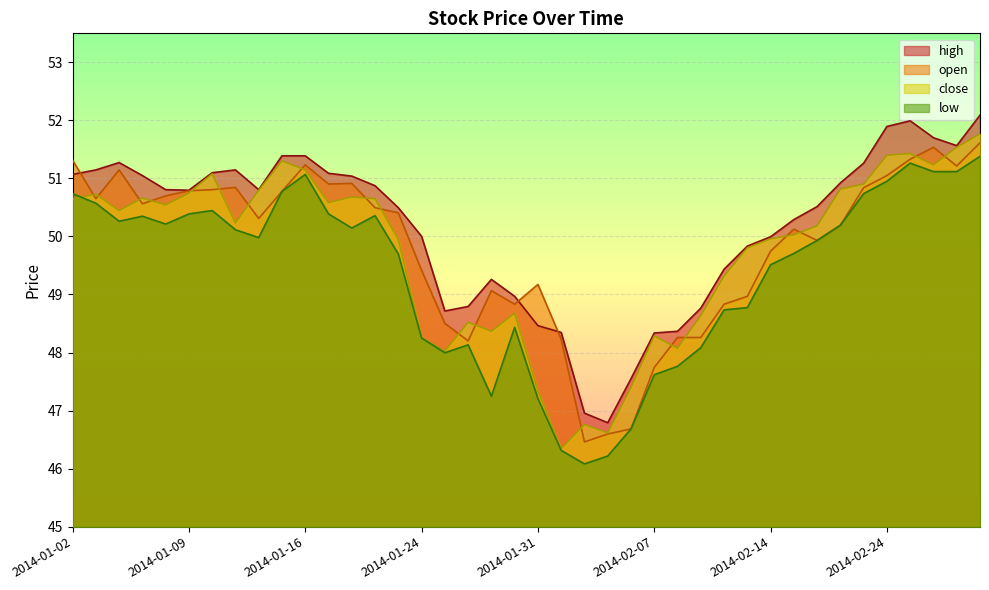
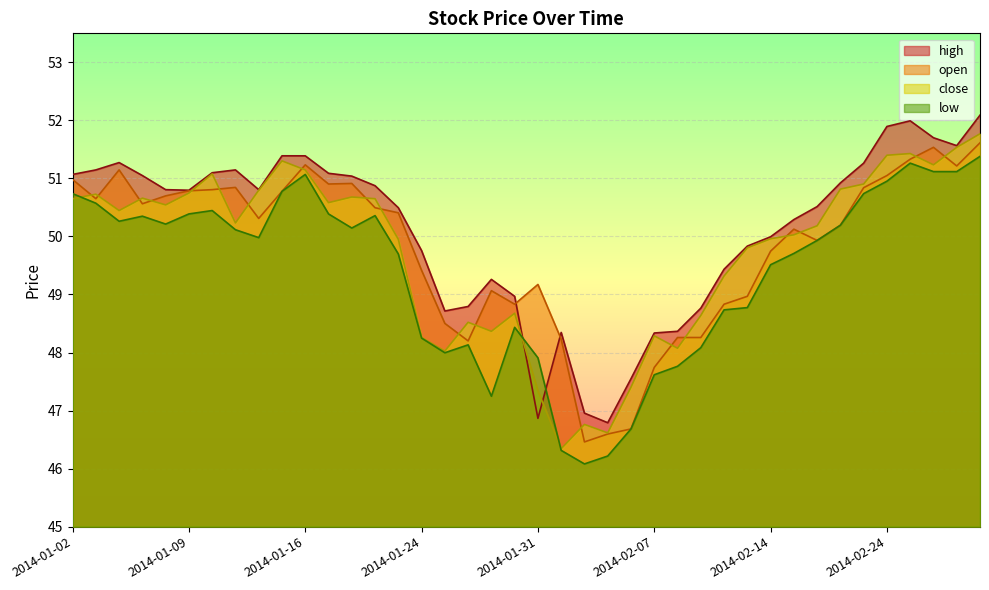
open, 2014-01-02: 51.3 -> 51.0
high, 2014-01-24: 50.0 -> 49.8
high, 2014-01-31: 48.5 -> 46.9
low, 2014-01-31: 47.2 -> 47.9
